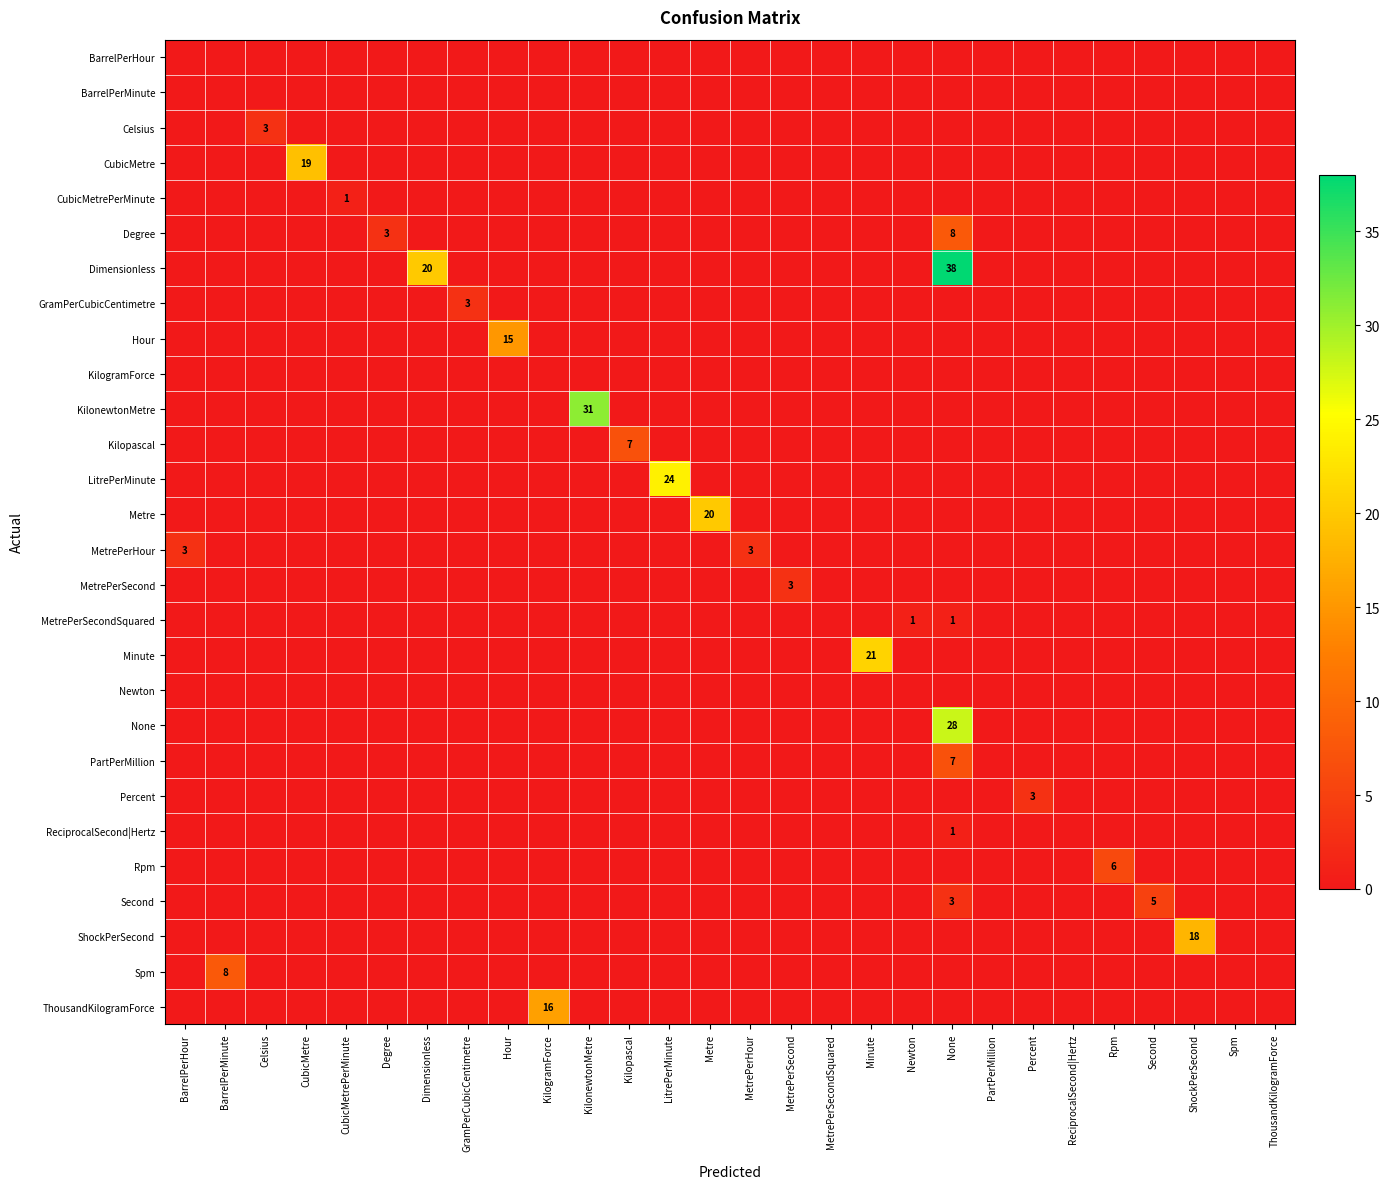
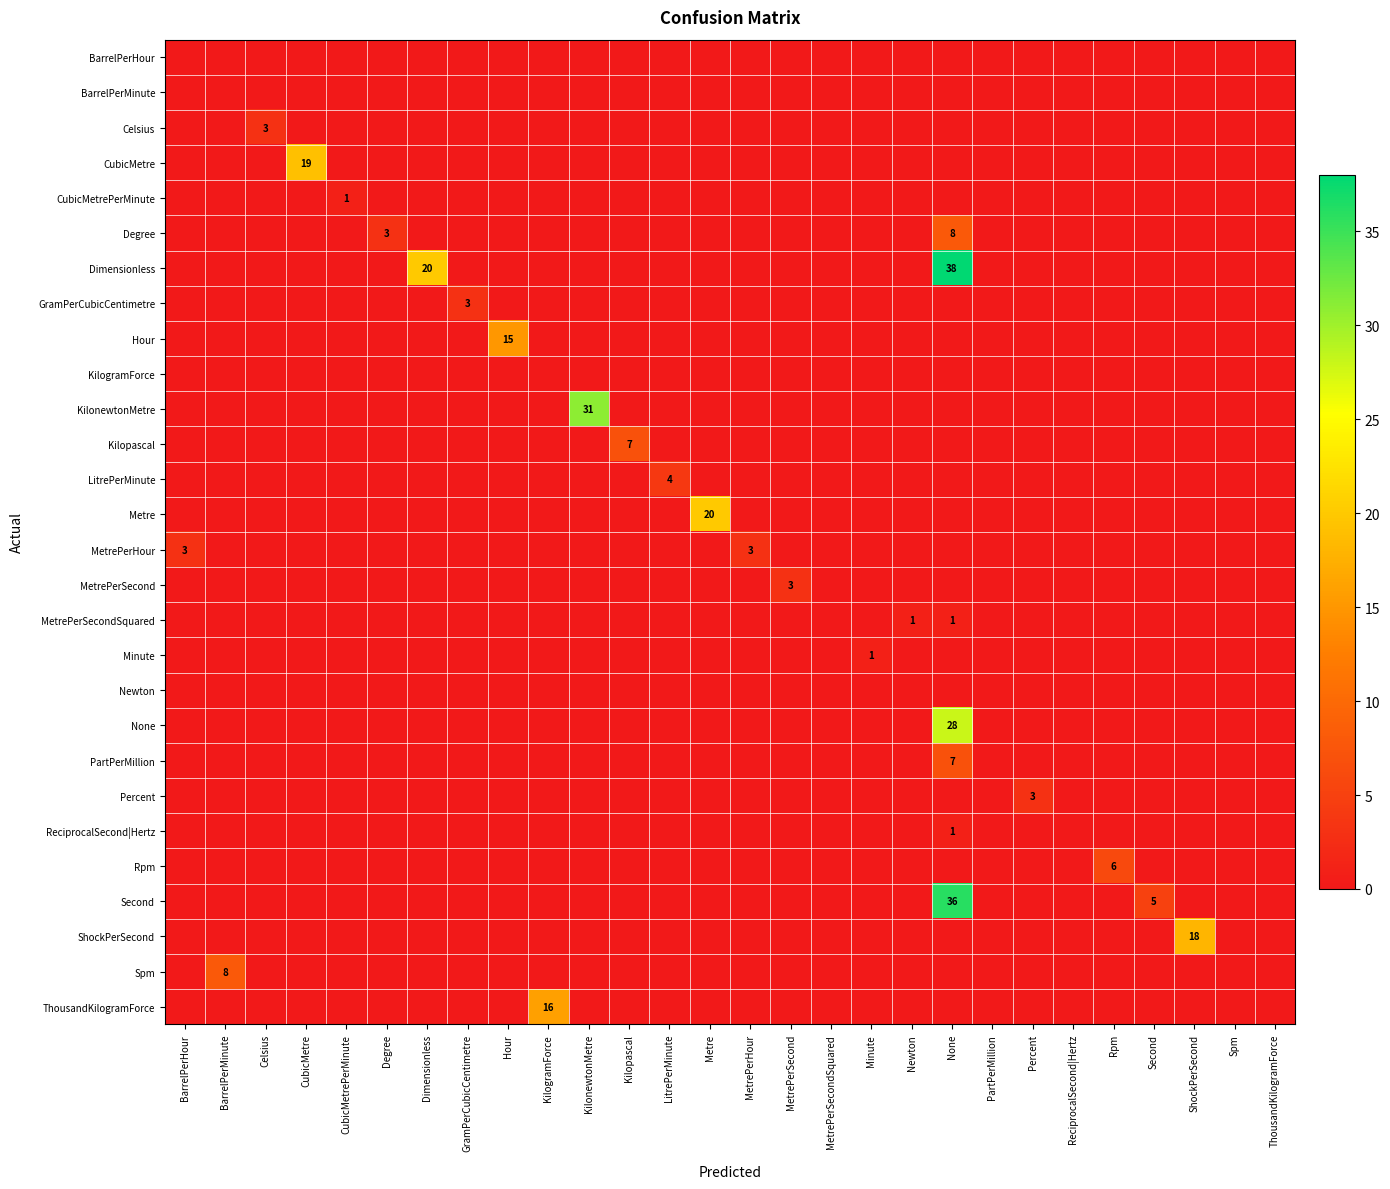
LitrePerMinute, LitrePerMinute: 24 -> 4
Minute, Minute: 21 -> 1
Second, None: 3 -> 36
